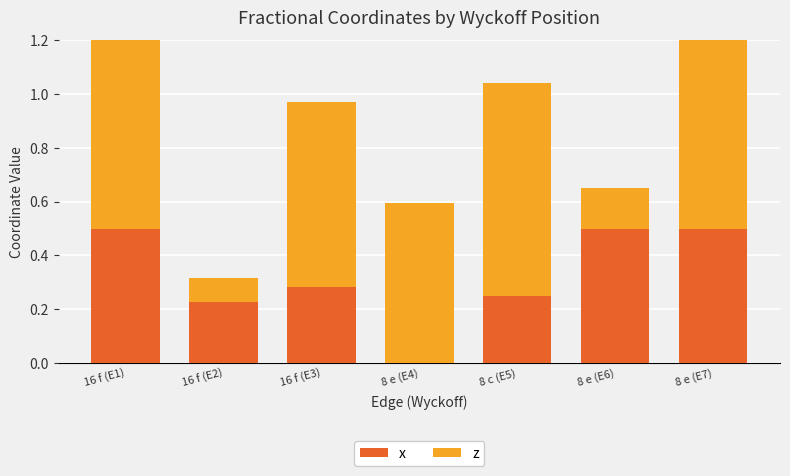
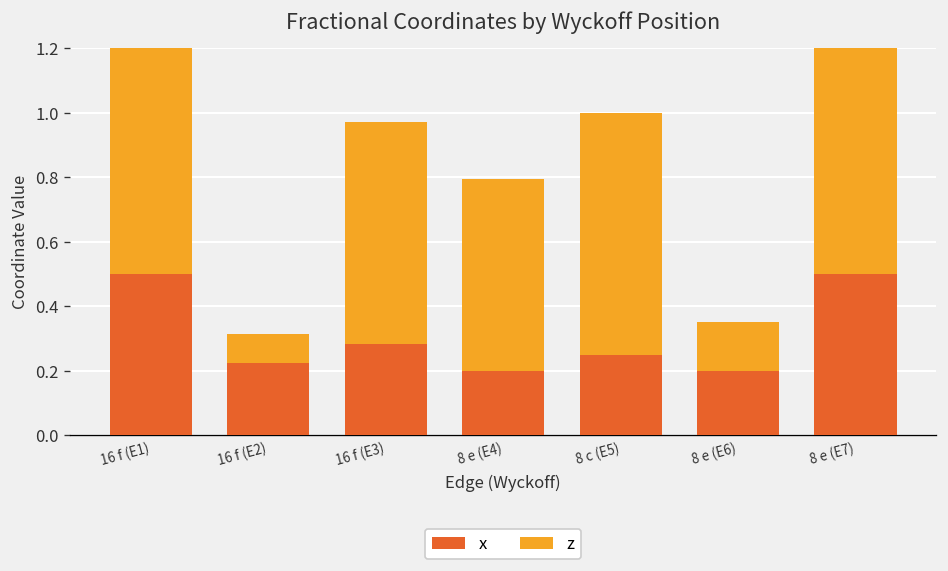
x, 8 e (E4): 0.0 -> 0.2
z, 8 c (E5): 0.79 -> 0.75
x, 8 e (E6): 0.5 -> 0.2
